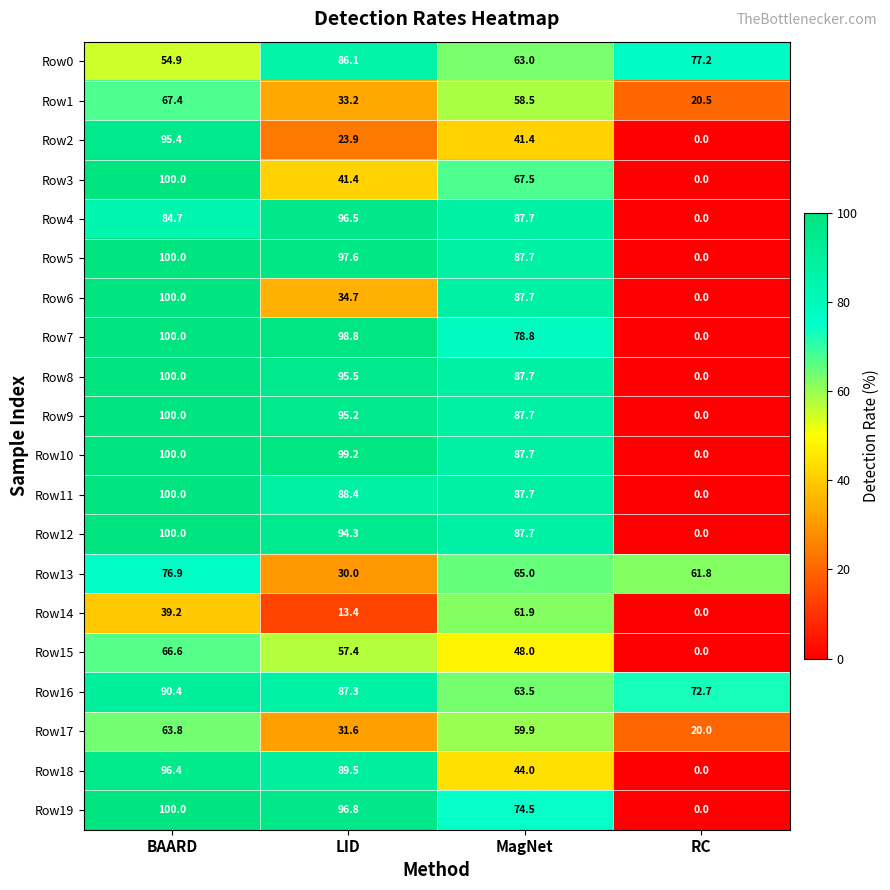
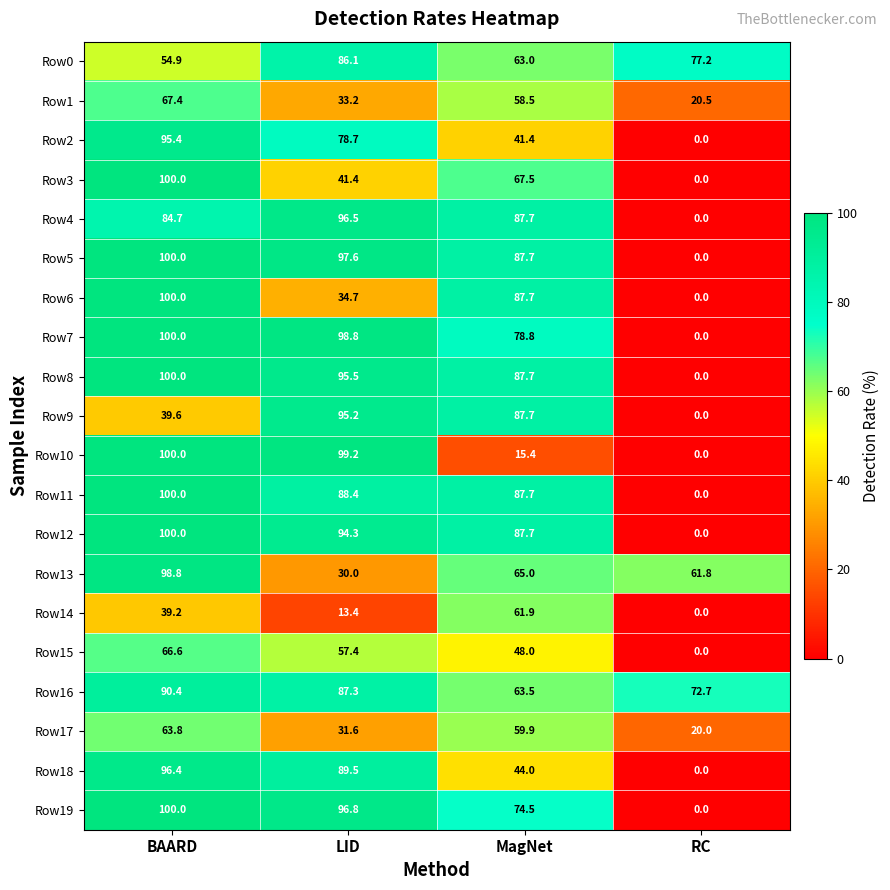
Row2, LID: 23.9 -> 78.7
Row9, BAARD: 100.0 -> 39.6
Row10, MagNet: 87.7 -> 15.4
Row13, BAARD: 76.9 -> 98.8
